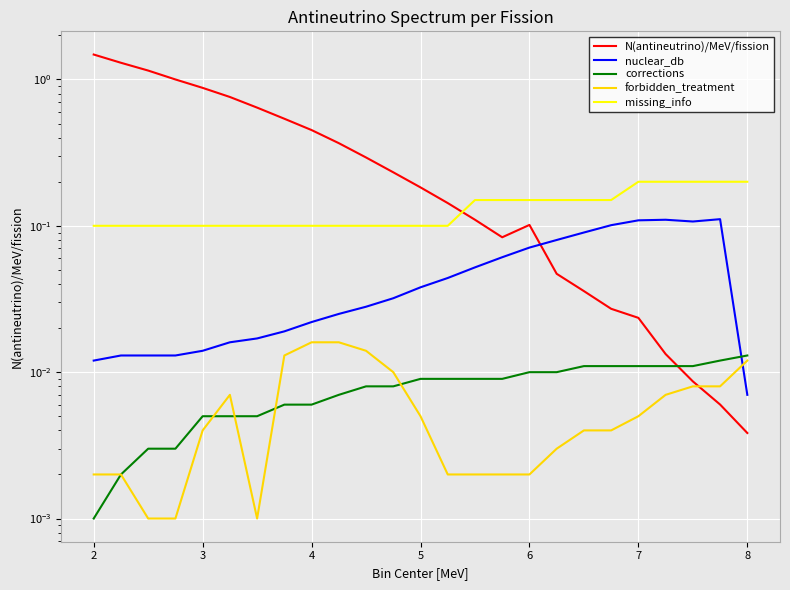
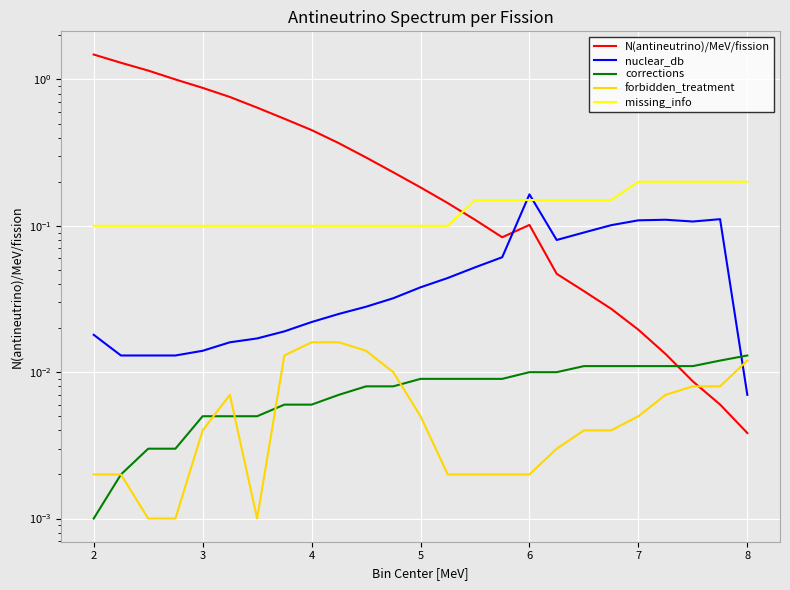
nuclear_db, 2: 0.012 -> 0.018
nuclear_db, 6: 0.07 -> 0.16
N(antineutrino)/MeV/fission, 7: 0.024 -> 0.020
